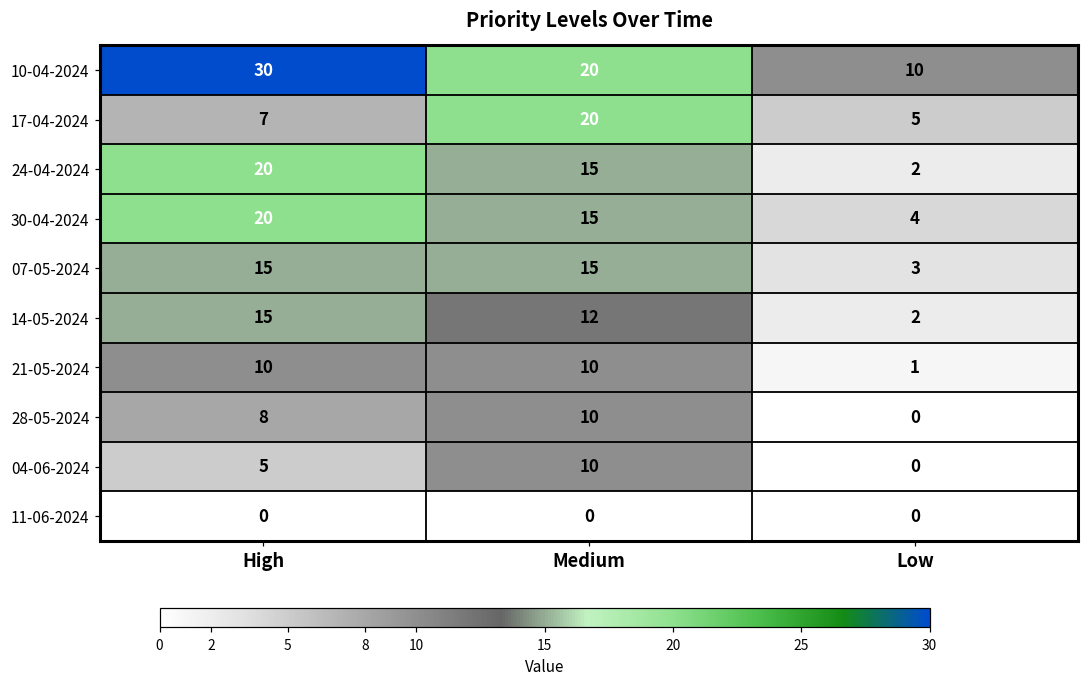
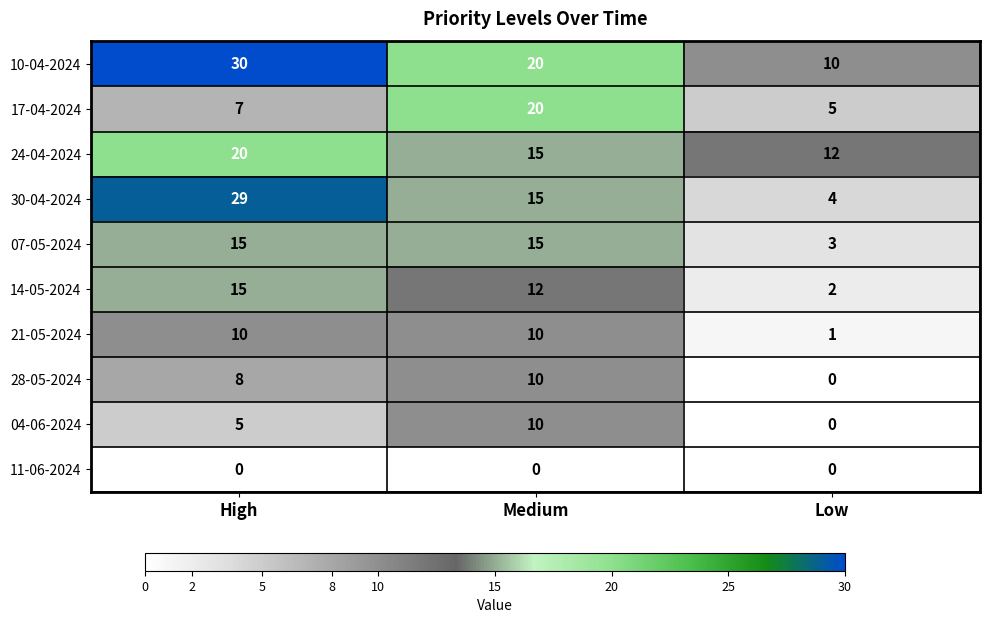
24-04-2024, Low: 2 -> 12
30-04-2024, High: 20 -> 29
